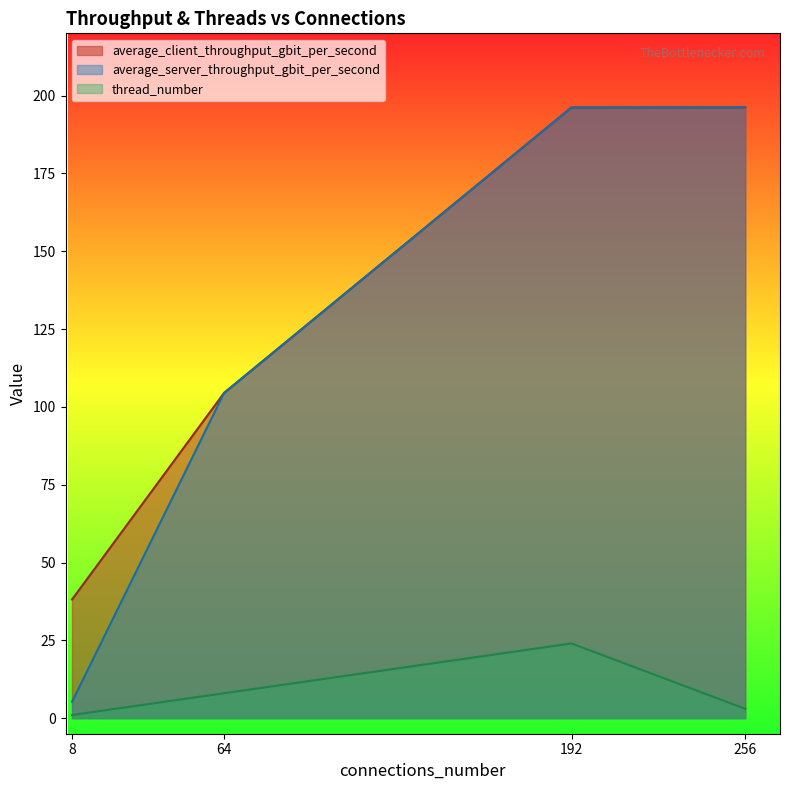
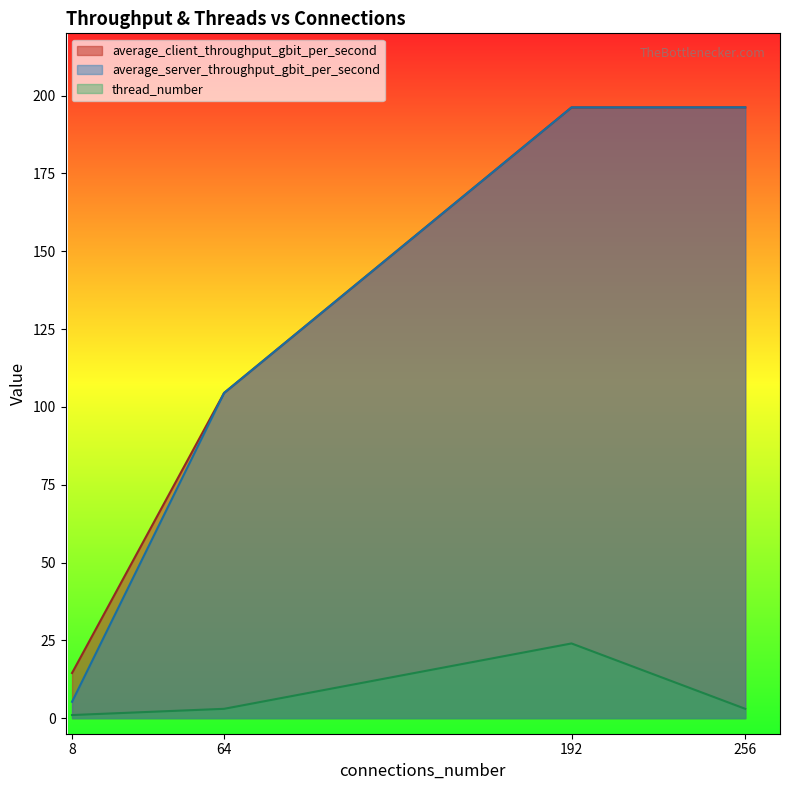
average_client_throughput_gbit_per_second, 8: 38 -> 15
thread_number, 64: 8 -> 3
